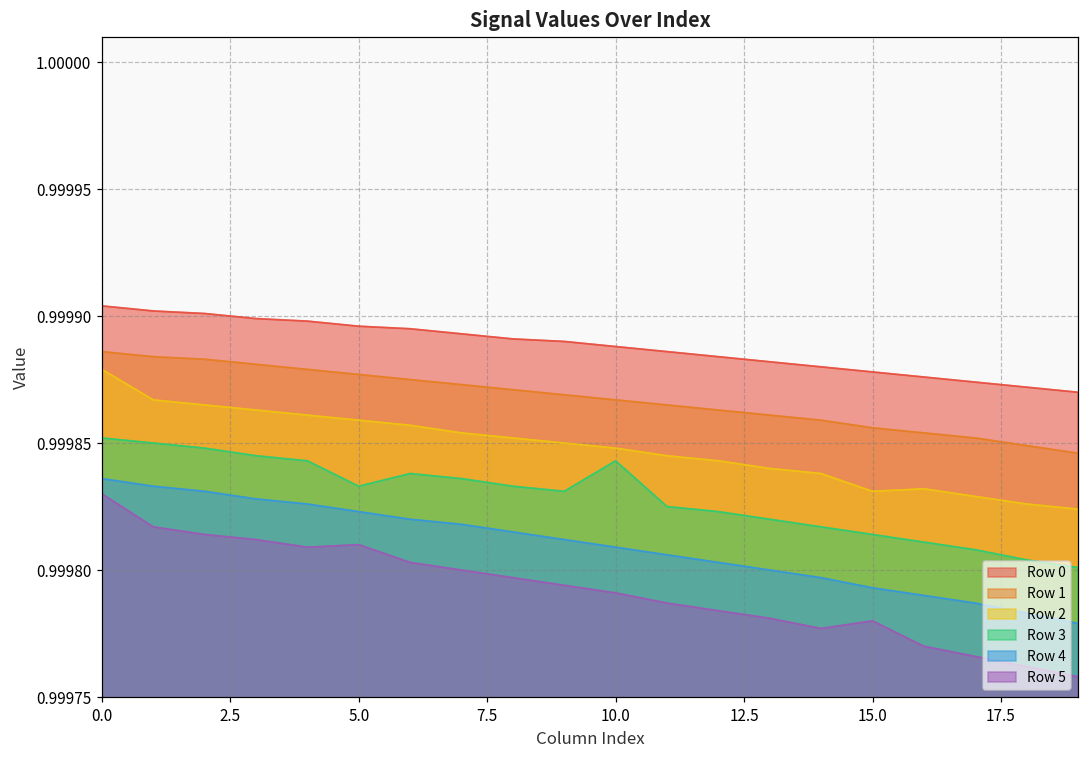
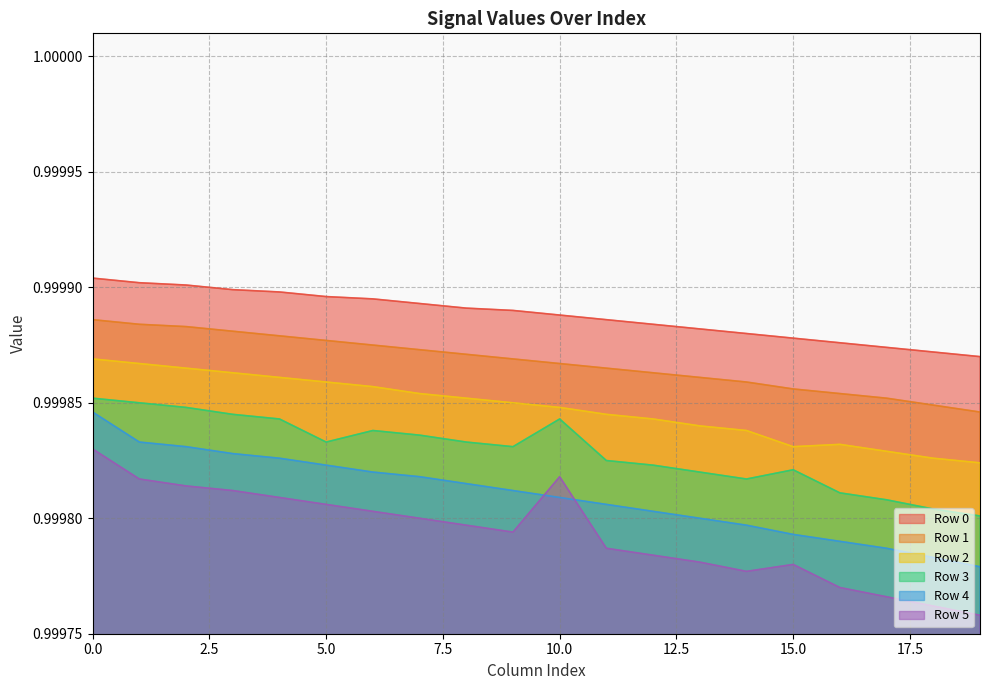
Row 2, 0.0: 0.999879 -> 0.999869
Row 4, 0.0: 0.999836 -> 0.999846
Row 5, 5.0: 0.999810 -> 0.999806
Row 5, 10.0: 0.999791 -> 0.999818
Row 3, 15.0: 0.999814 -> 0.999821
